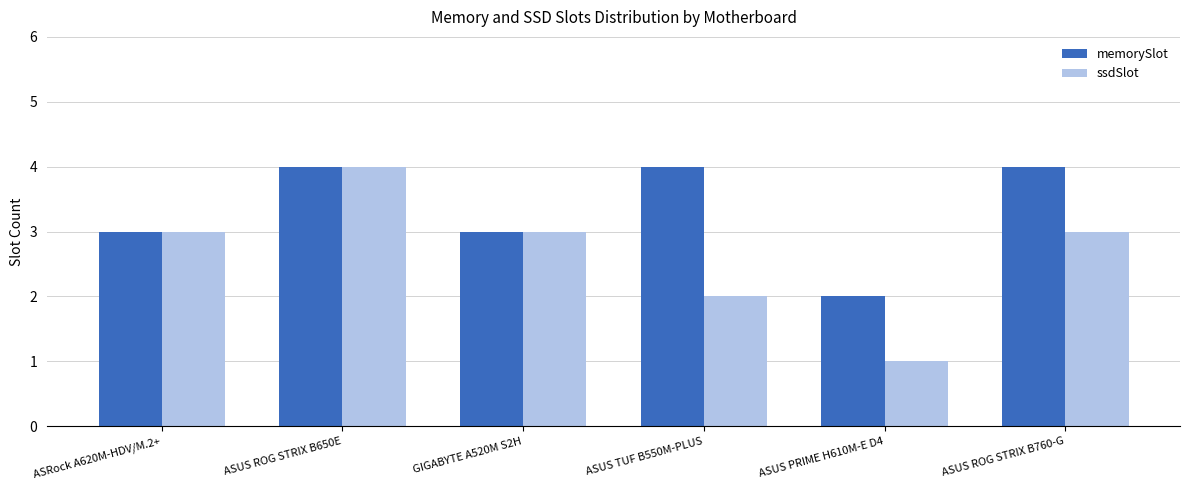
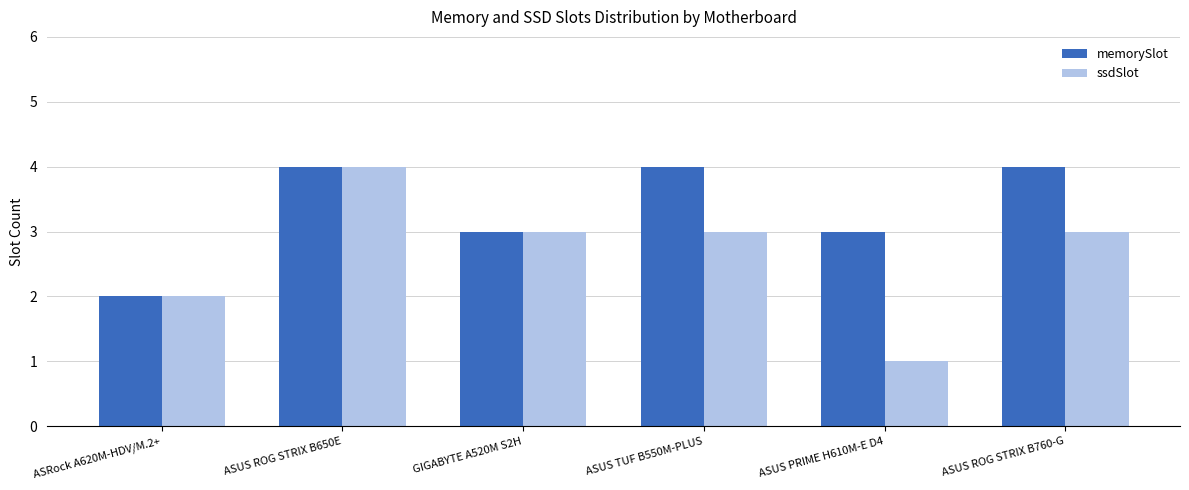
memorySlot, ASRock A620M-HDV/M.2+: 3 -> 2
ssdSlot, ASRock A620M-HDV/M.2+: 3 -> 2
ssdSlot, ASUS TUF B550M-PLUS: 2 -> 3
memorySlot, ASUS PRIME H610M-E D4: 2 -> 3
